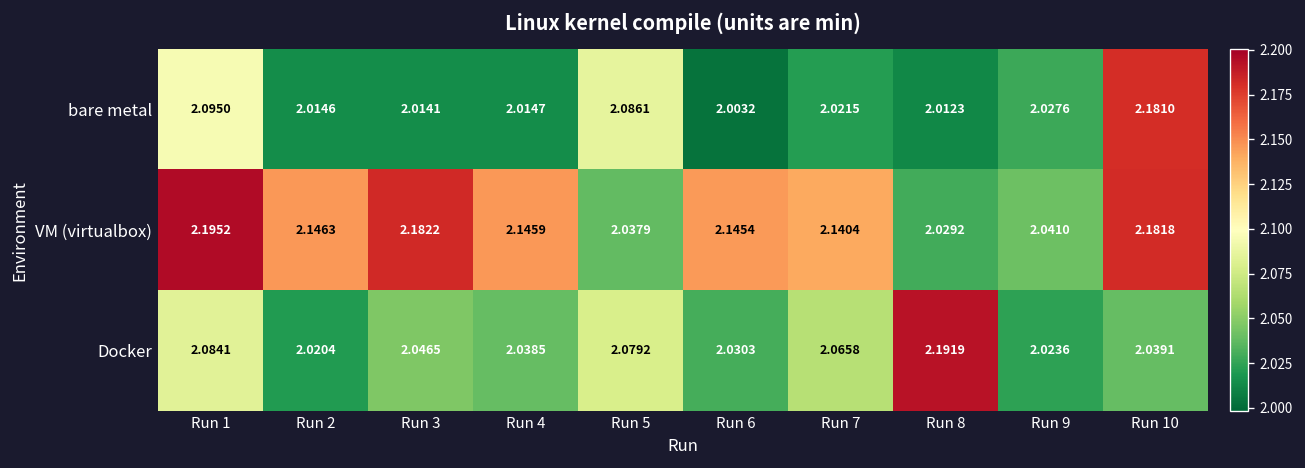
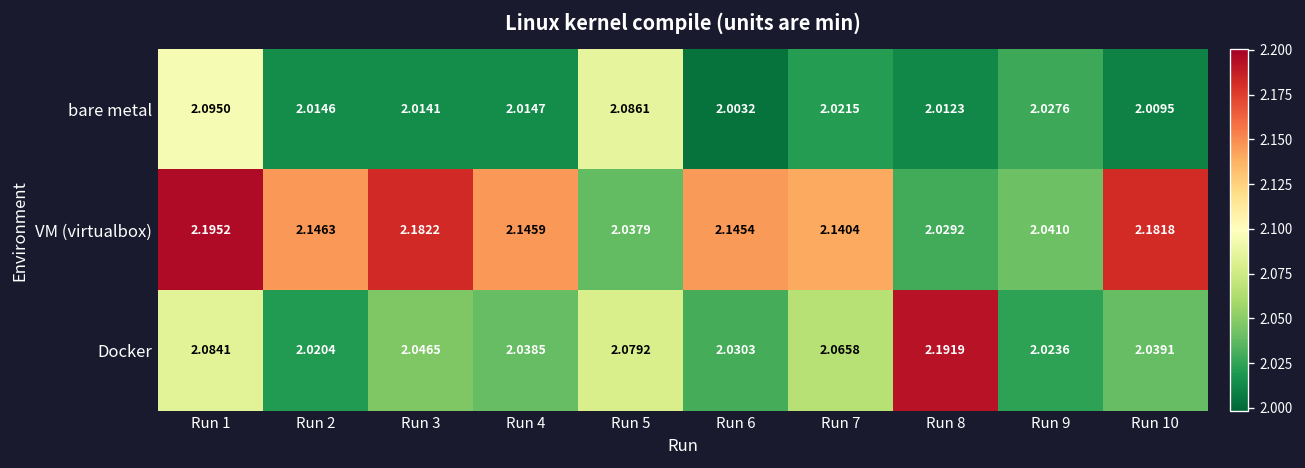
bare metal, Run 10: 2.1810 -> 2.0095
